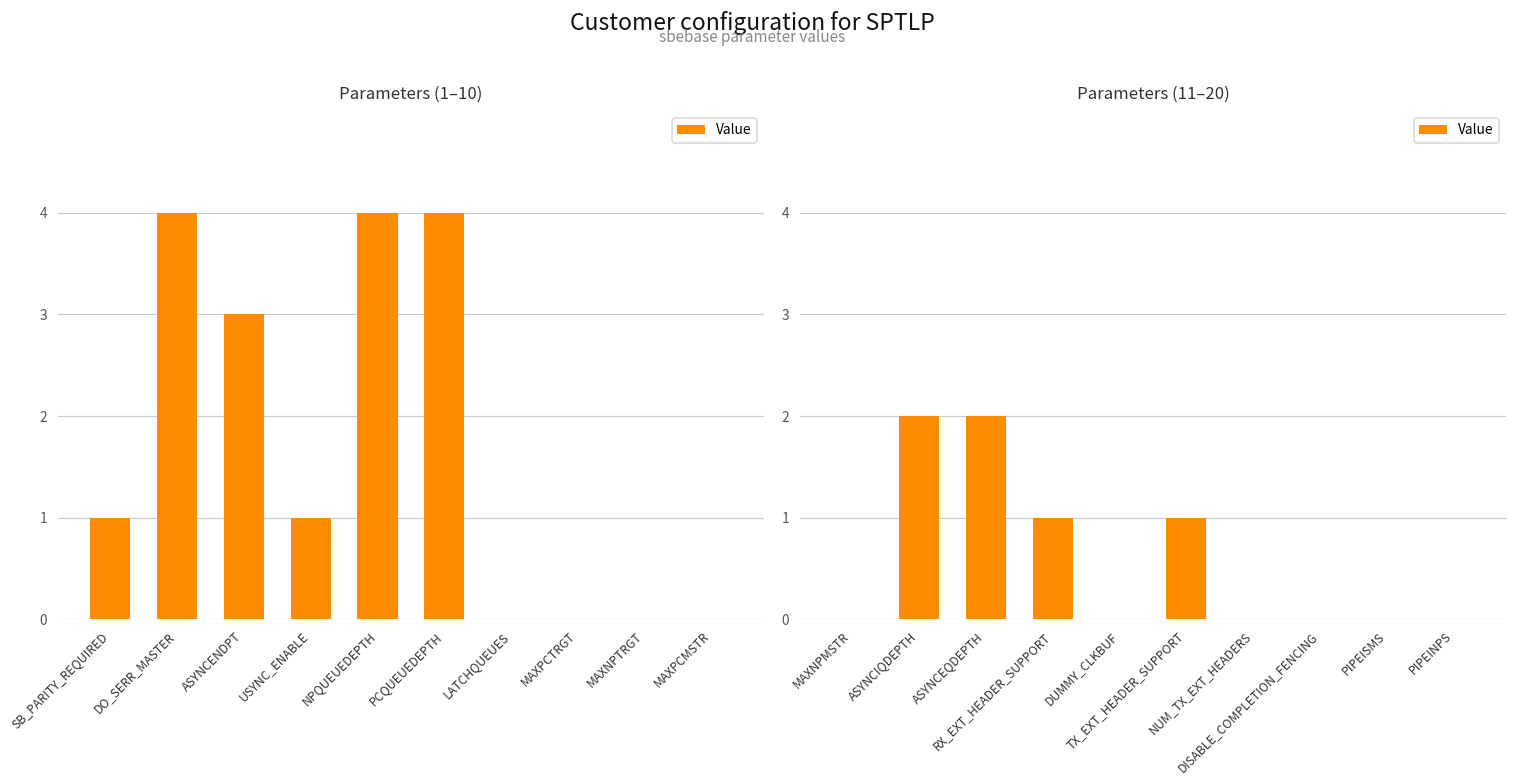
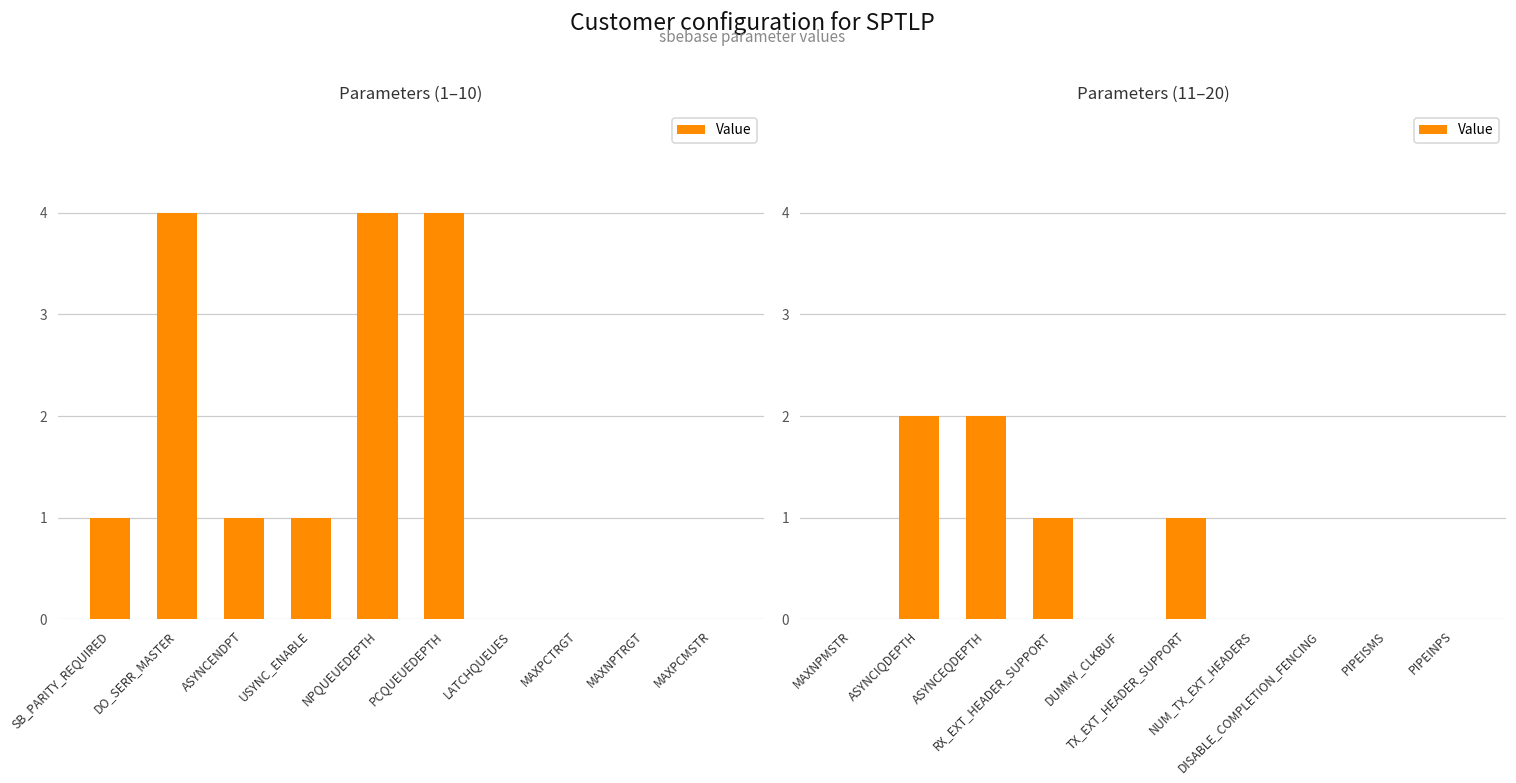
Parameters (1–10), ASYNCENDPT: 3 -> 1
